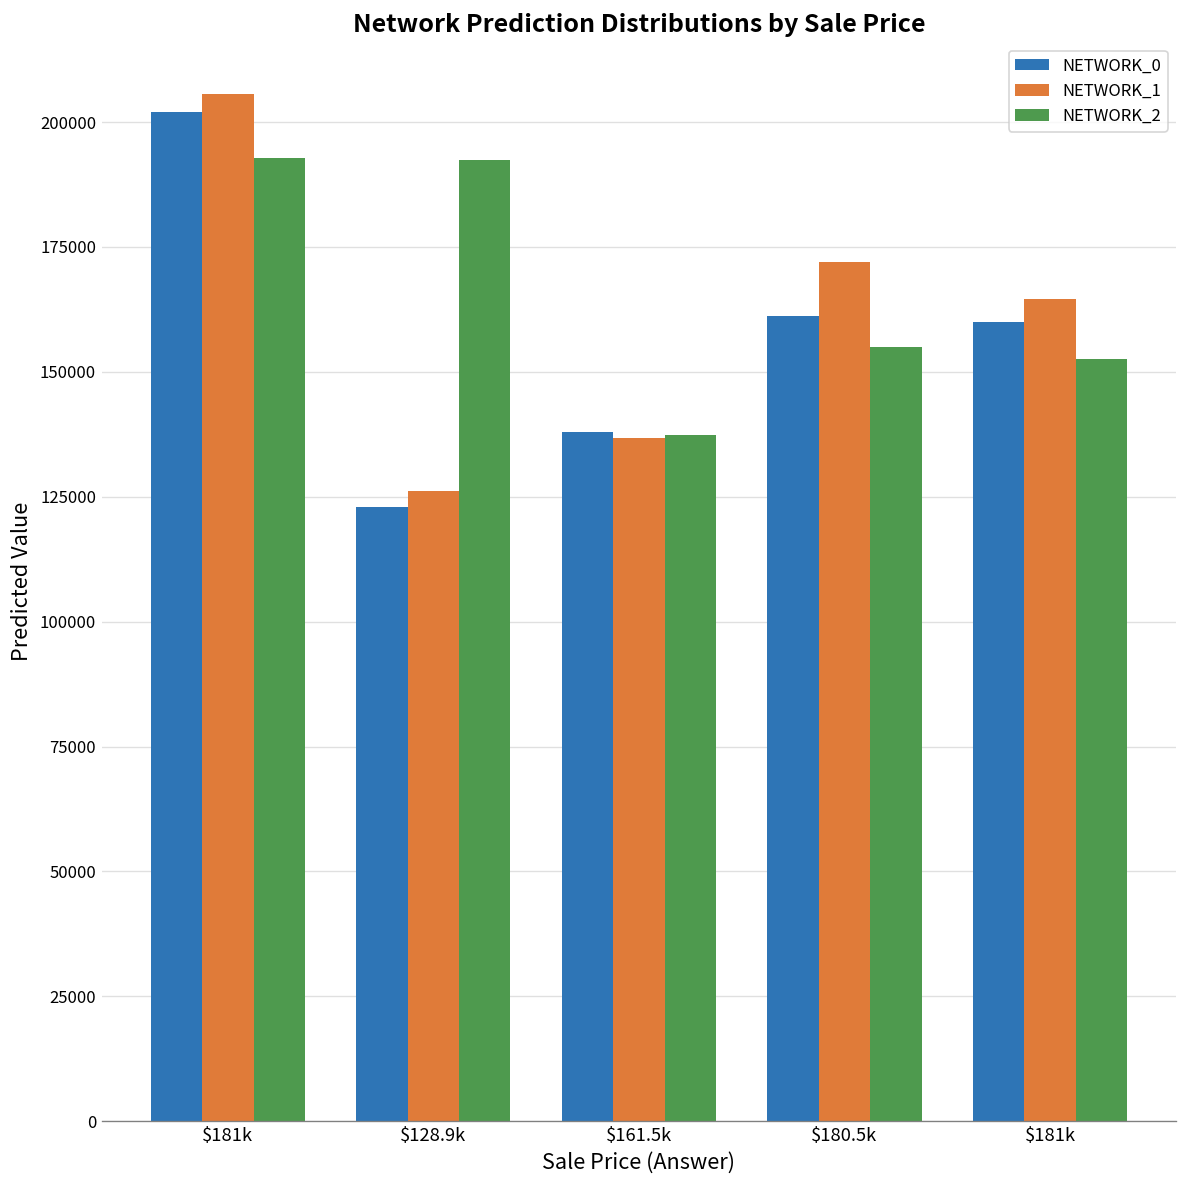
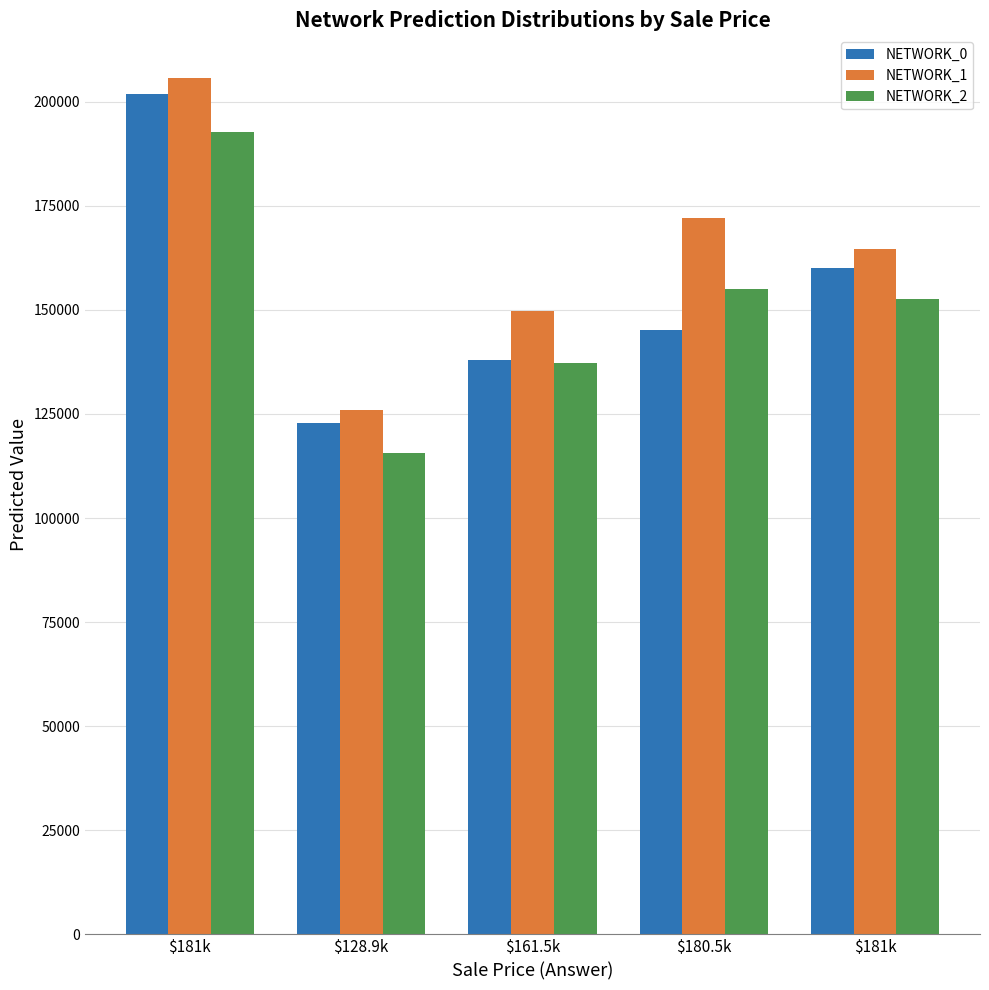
NETWORK_2, $128.9k: 192000 -> 116000
NETWORK_1, $161.5k: 137000 -> 150000
NETWORK_0, $180.5k: 161000 -> 145000
